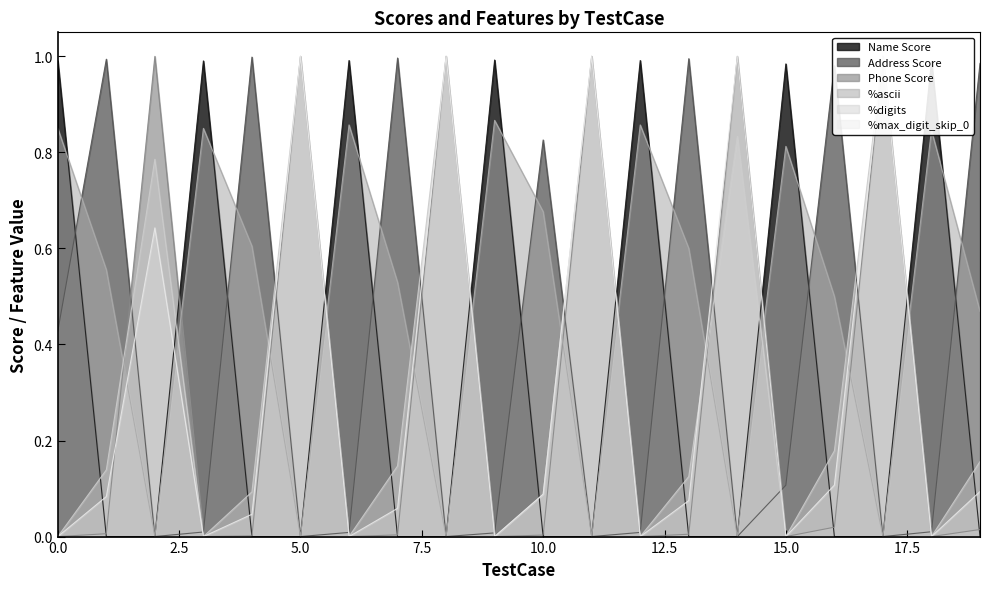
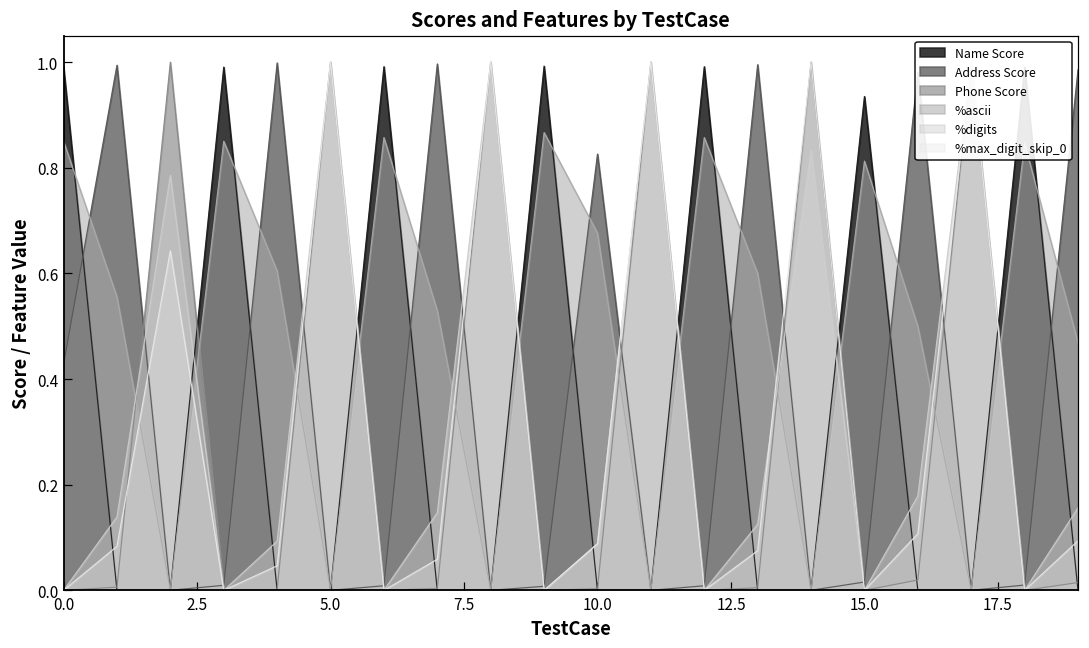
Name Score, 15.0: 0.98 -> 0.93
Address Score, 15.0: 0.11 -> 0.02
